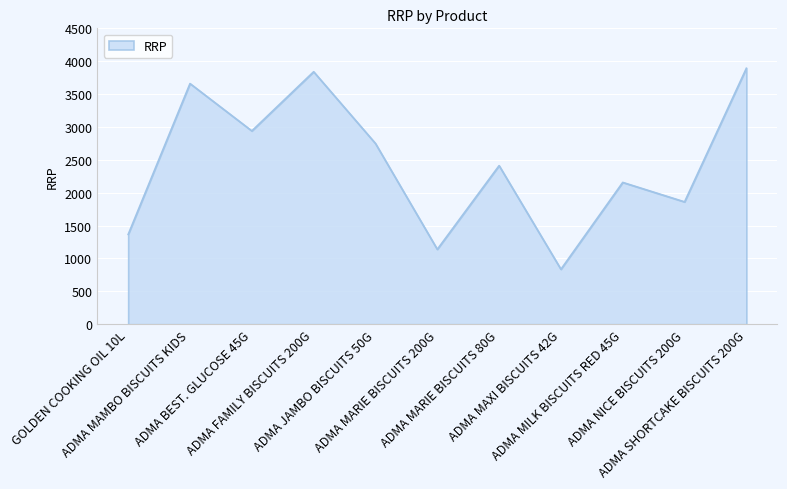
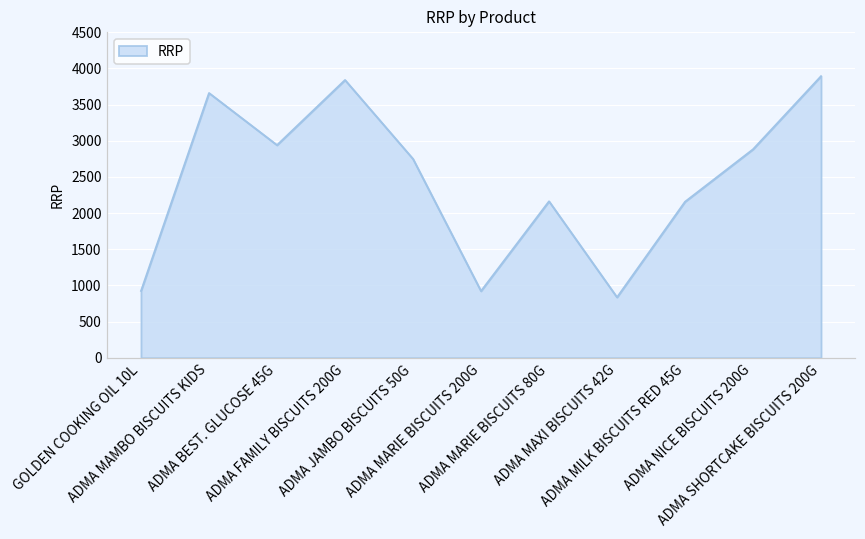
GOLDEN COOKING OIL 10L: 1400 -> 900
ADMA MARIE BISCUITS 200G: 1100 -> 900
ADMA MARIE BISCUITS 80G: 2400 -> 2200
ADMA NICE BISCUITS 200G: 1900 -> 2900
